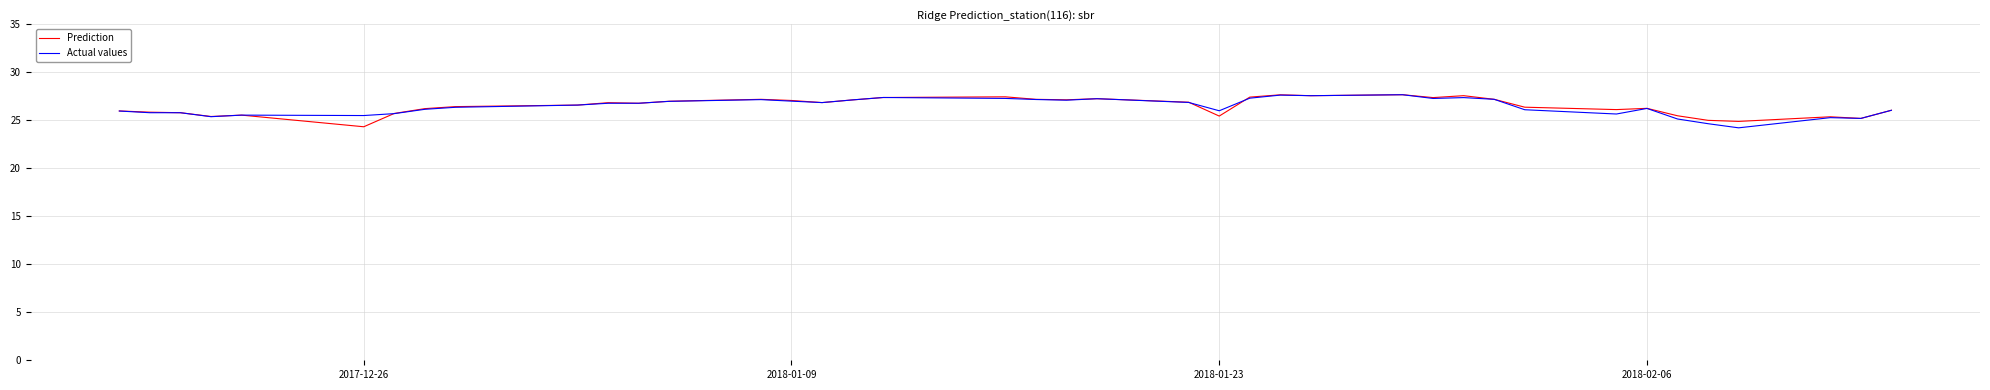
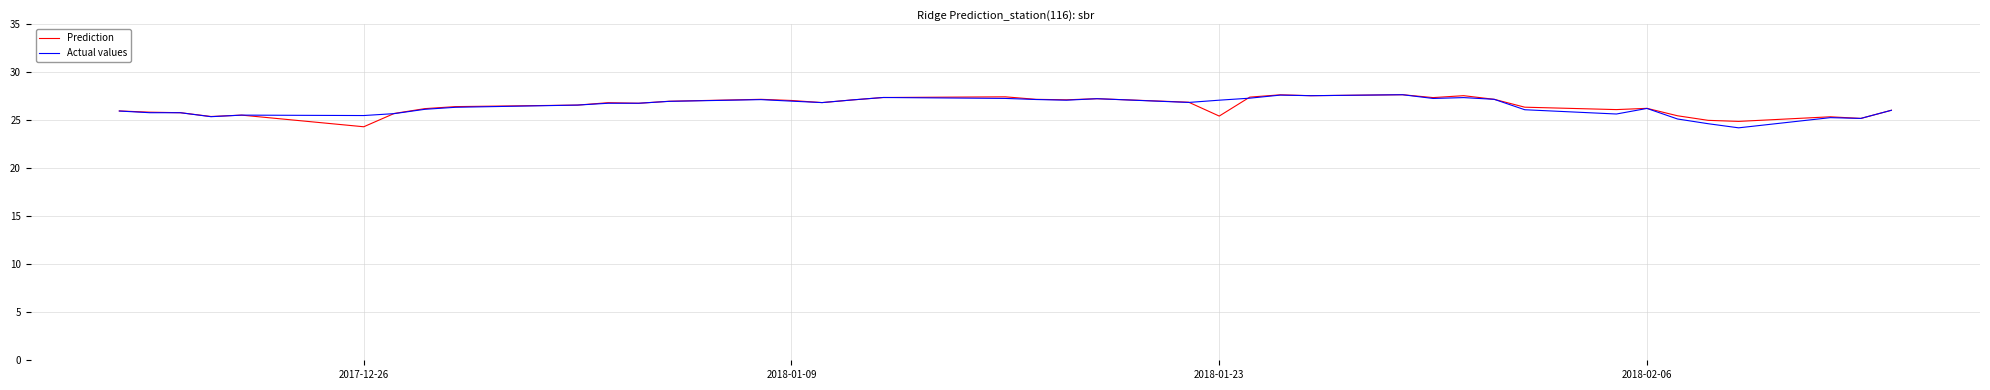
Actual values, 2018-01-23: 26 -> 27
